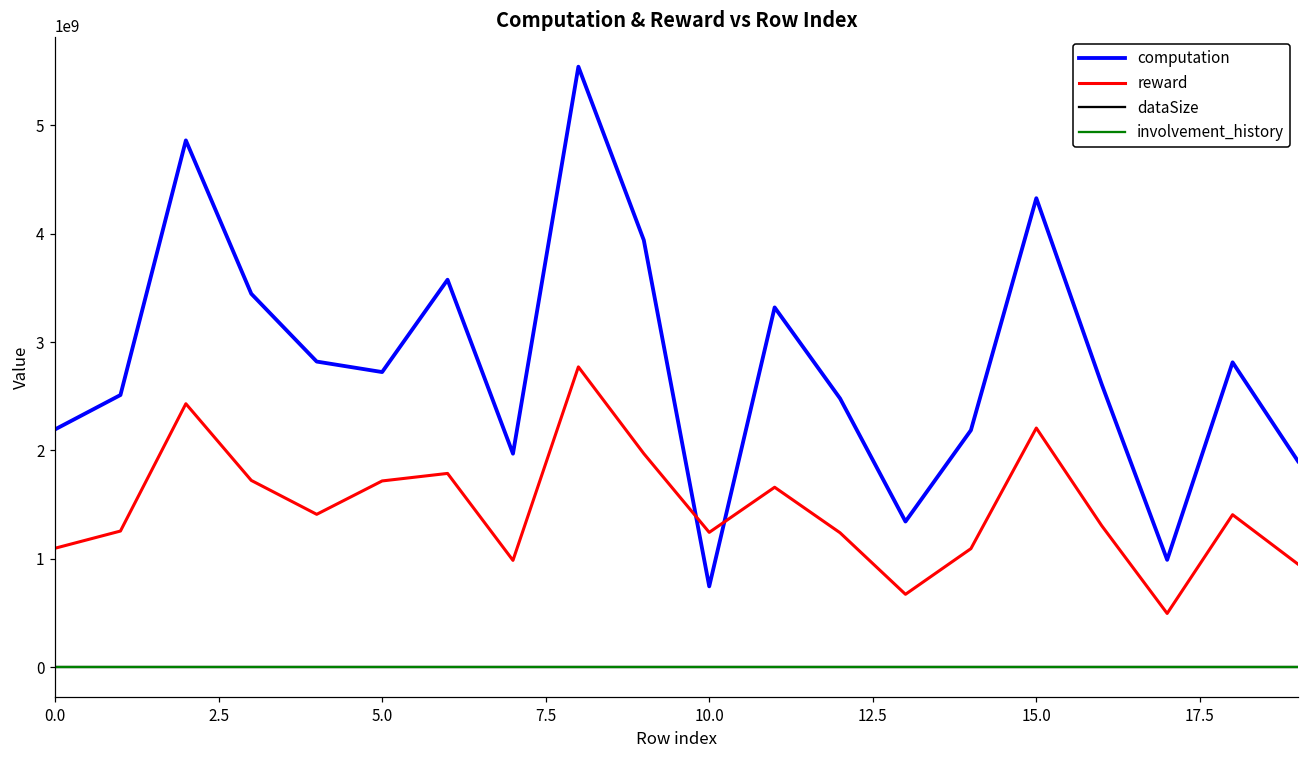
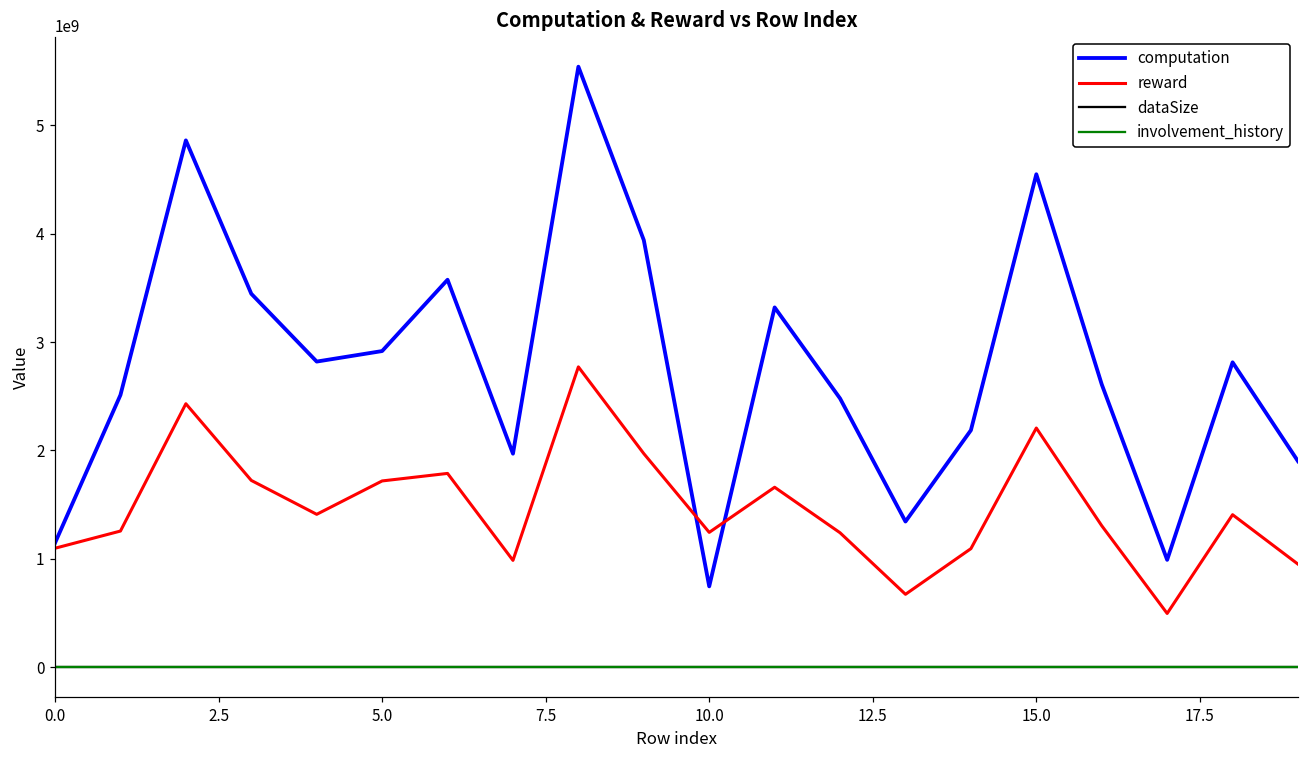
computation, 0.0: 2200000000 -> 1100000000
computation, 5.0: 2700000000 -> 2900000000
computation, 15.0: 4300000000 -> 4500000000
